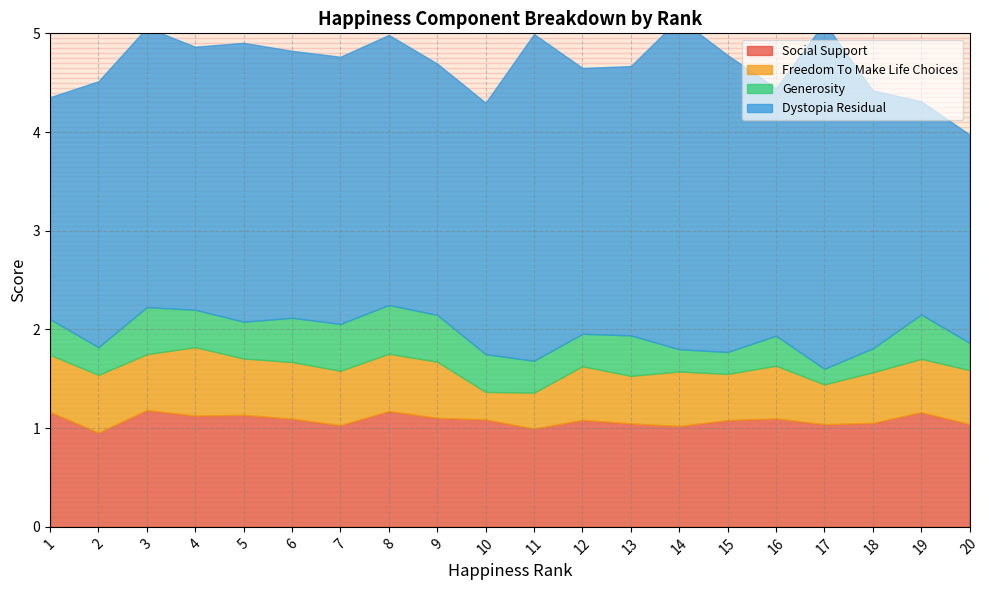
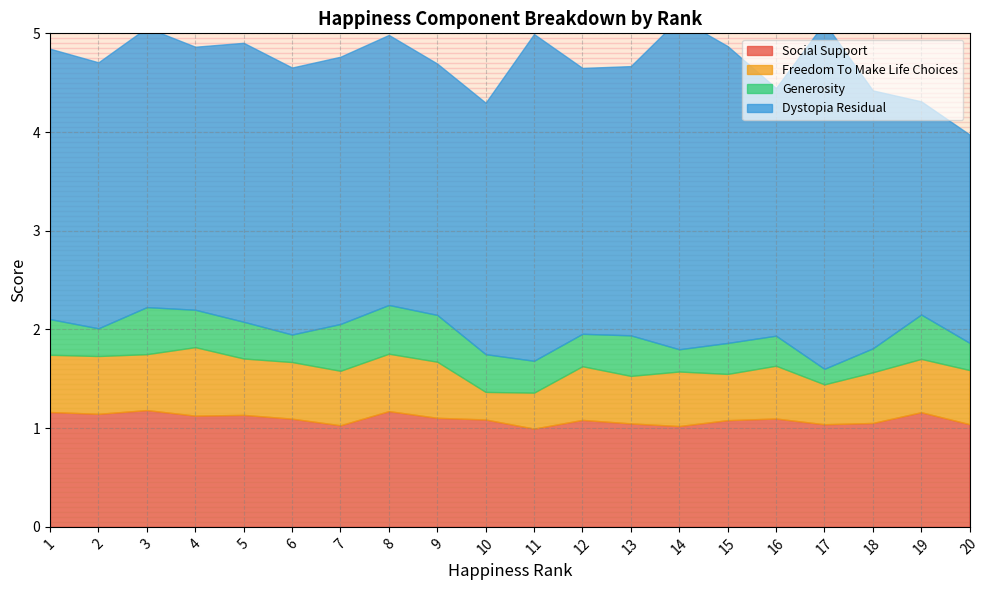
Dystopia Residual, 1: 2.2 -> 2.7
Social Support, 2: 1.0 -> 1.1
Generosity, 6: 0.4 -> 0.3
Generosity, 15: 0.2 -> 0.3
